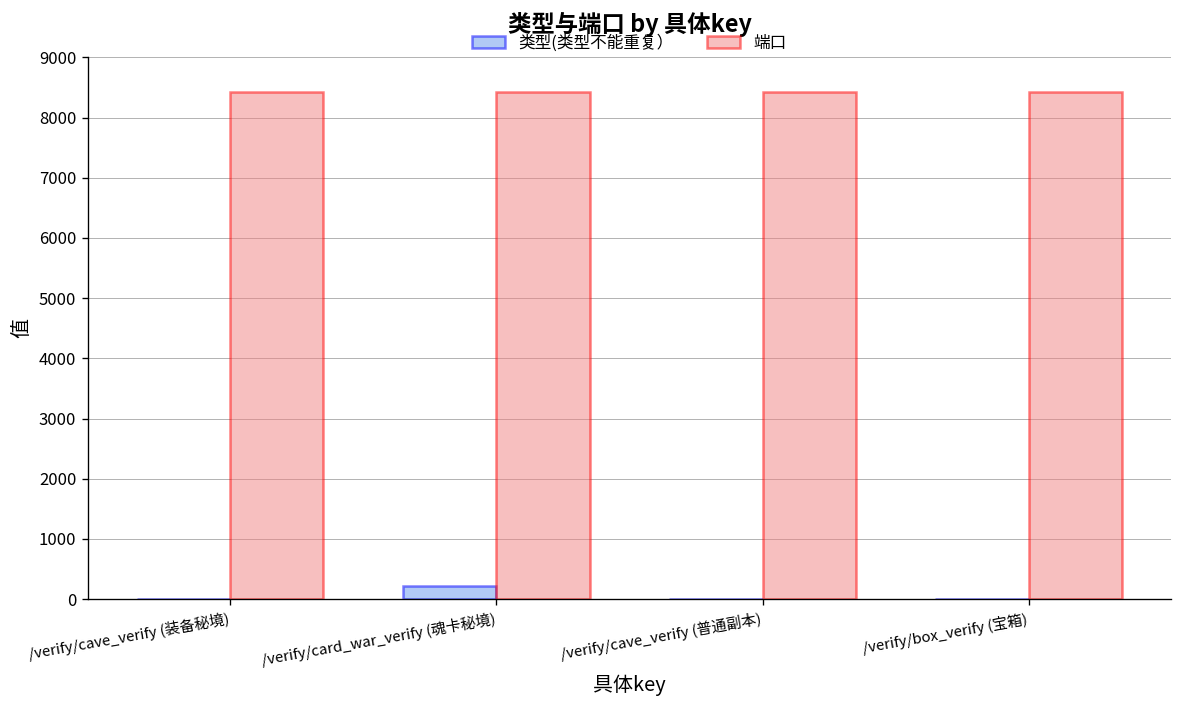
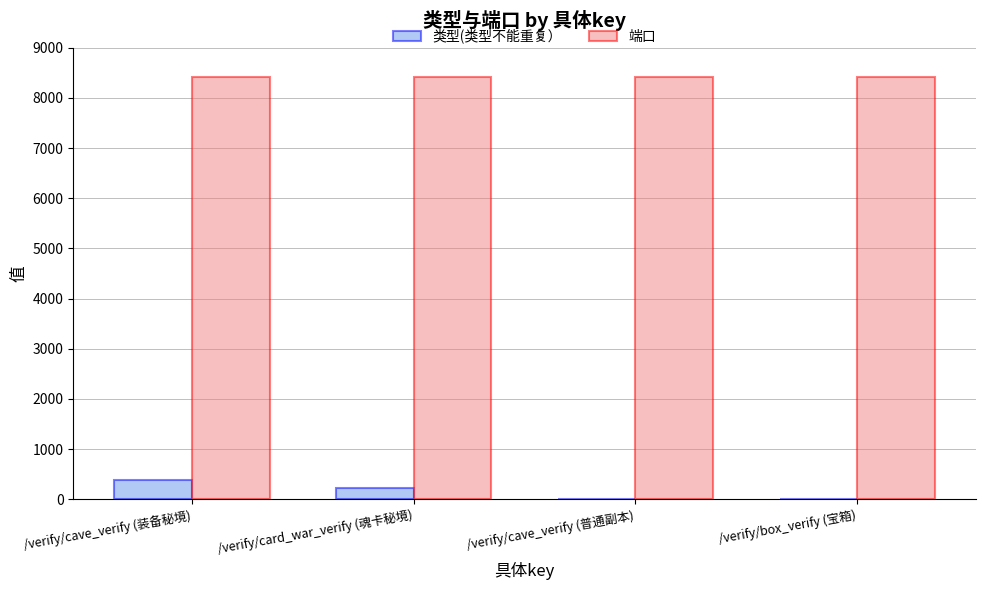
类型(类型不能重复）, /verify/cave_verify (装备秘境): 0 -> 400
